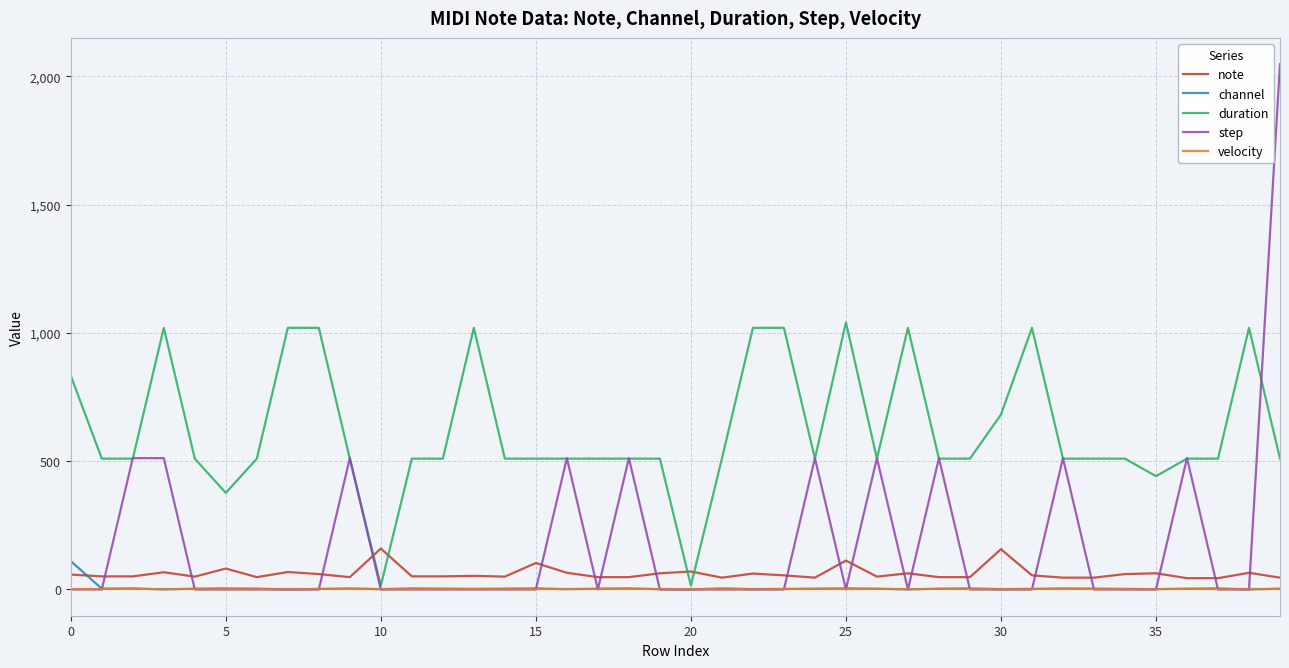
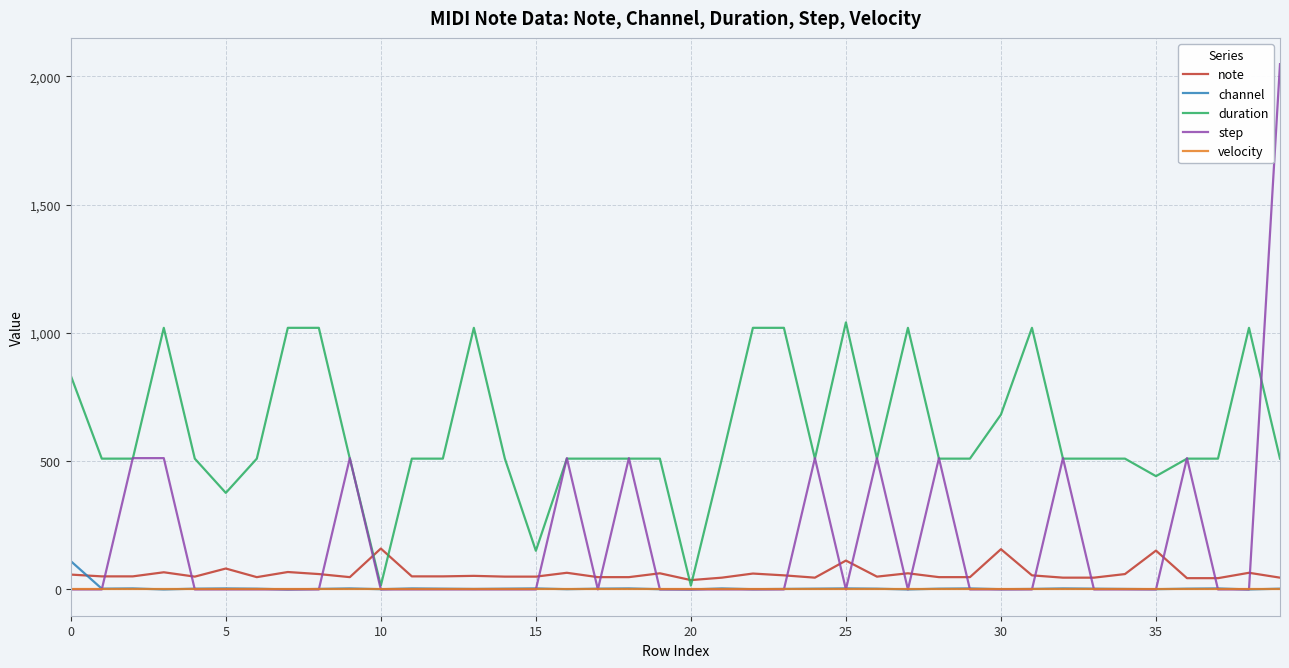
note, 15: 100 -> 50
duration, 15: 510 -> 150
note, 20: 70 -> 40
note, 35: 60 -> 150
